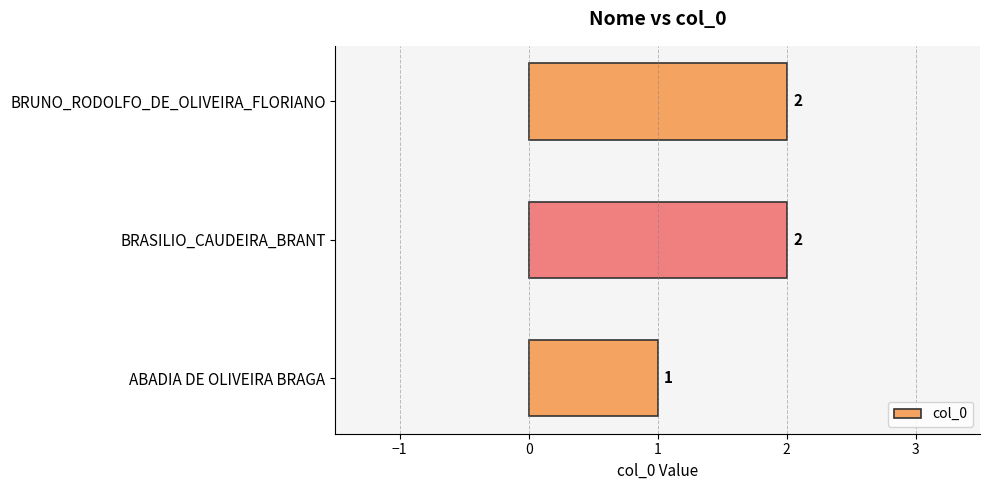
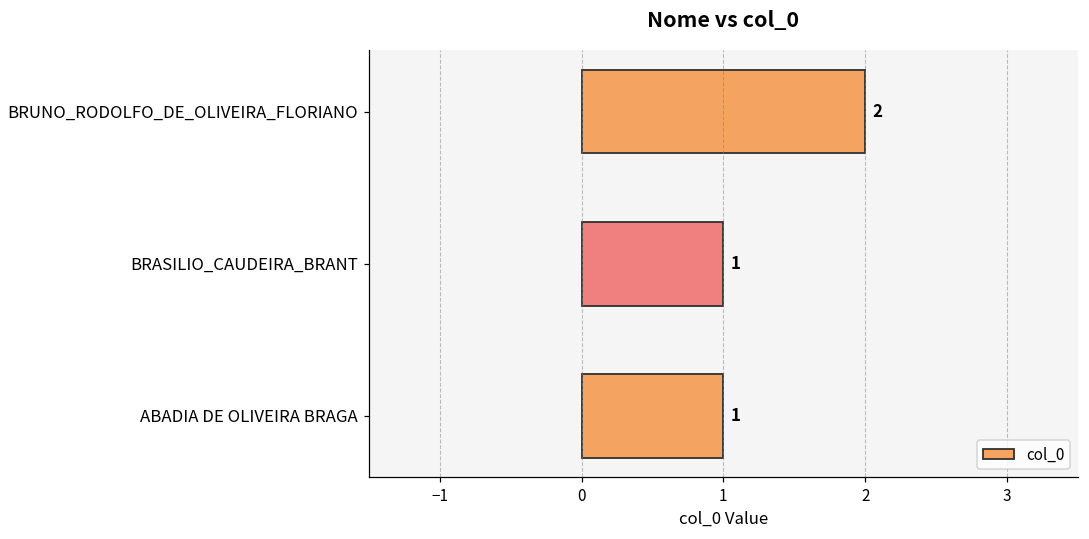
BRASILIO_CAUDEIRA_BRANT: 2 -> 1
